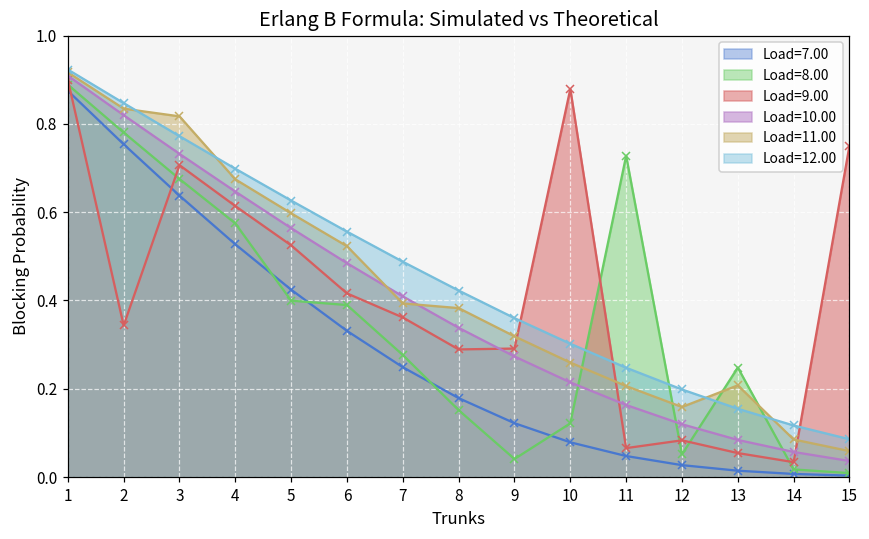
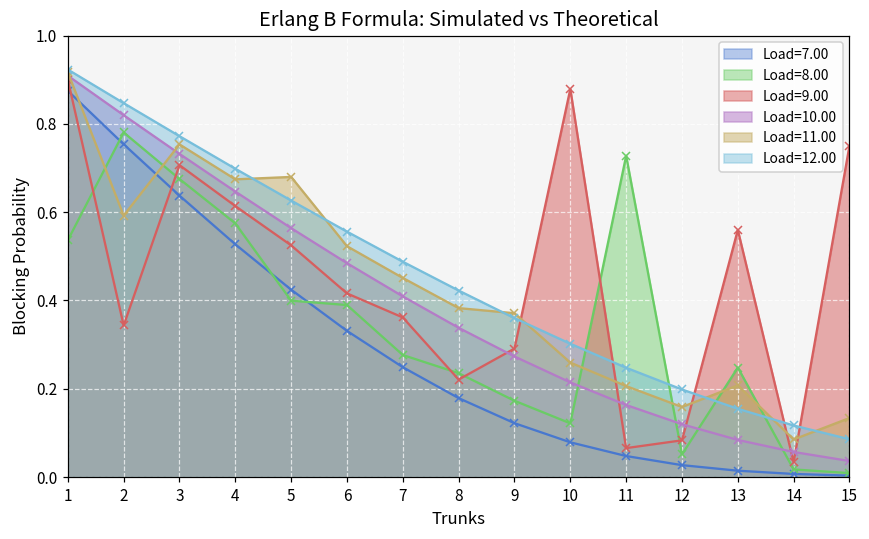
Load=8.00, 1: 0.89 -> 0.54
Load=11.00, 2: 0.83 -> 0.59
Load=11.00, 3: 0.82 -> 0.75
Load=11.00, 5: 0.60 -> 0.68
Load=11.00, 7: 0.39 -> 0.45
Load=8.00, 8: 0.15 -> 0.24
Load=9.00, 8: 0.29 -> 0.22
Load=8.00, 9: 0.04 -> 0.17
Load=11.00, 9: 0.32 -> 0.37
Load=9.00, 13: 0.05 -> 0.56
Load=11.00, 15: 0.06 -> 0.13
